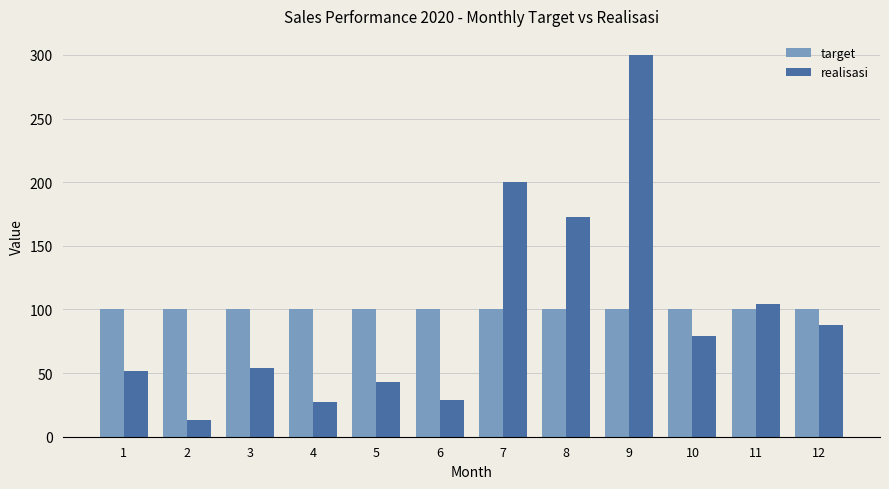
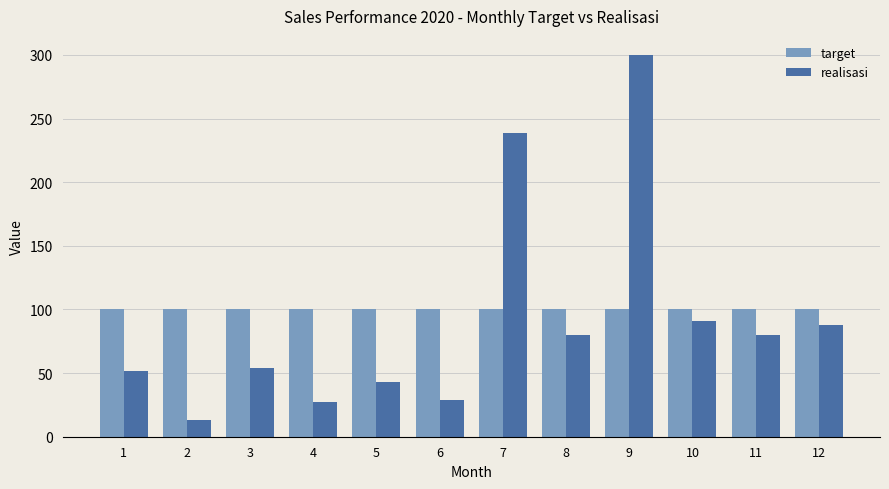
realisasi, 7: 200 -> 239
realisasi, 8: 173 -> 80
realisasi, 10: 79 -> 91
realisasi, 11: 104 -> 80
